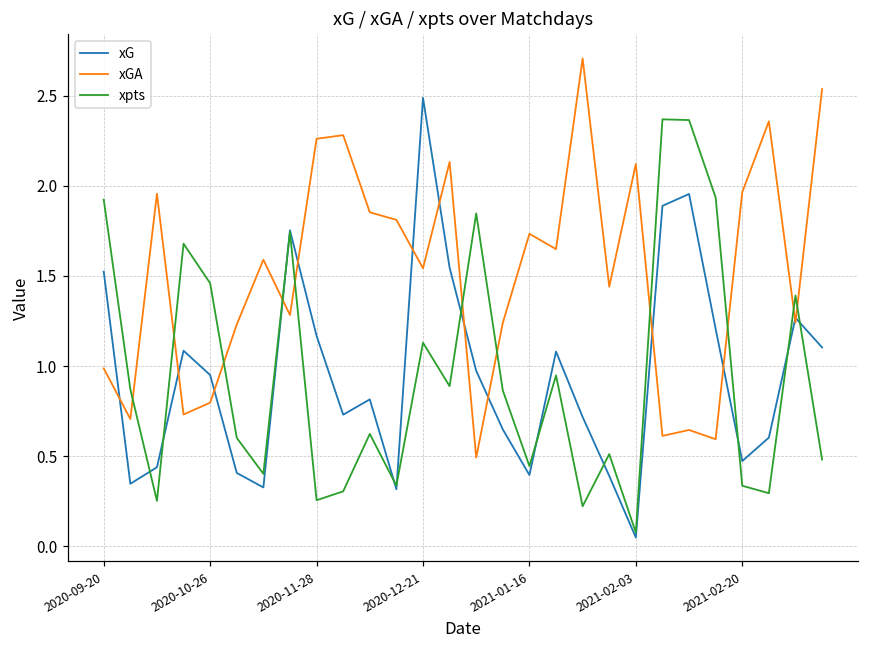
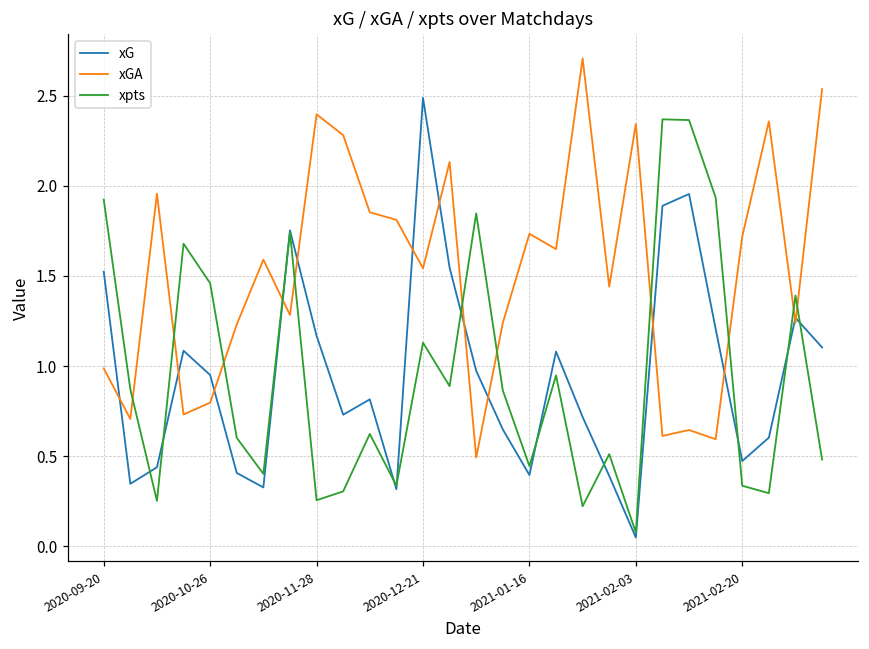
xGA, 2020-11-28: 2.26 -> 2.40
xGA, 2021-02-03: 2.12 -> 2.34
xGA, 2021-02-20: 1.97 -> 1.72
